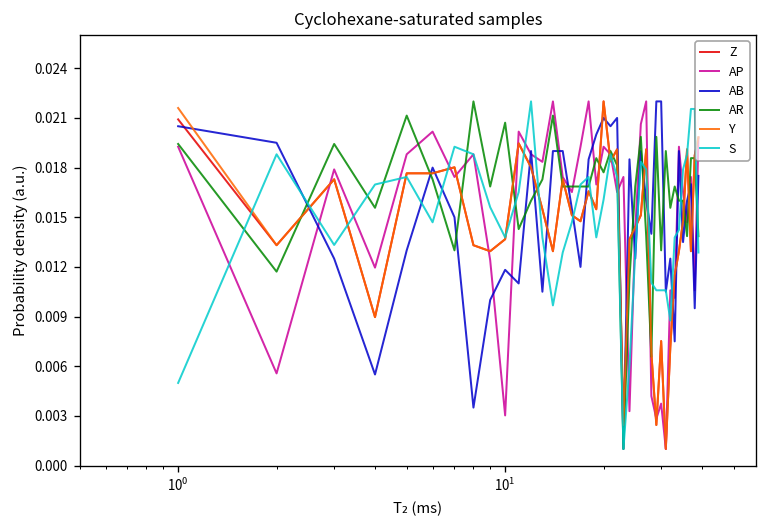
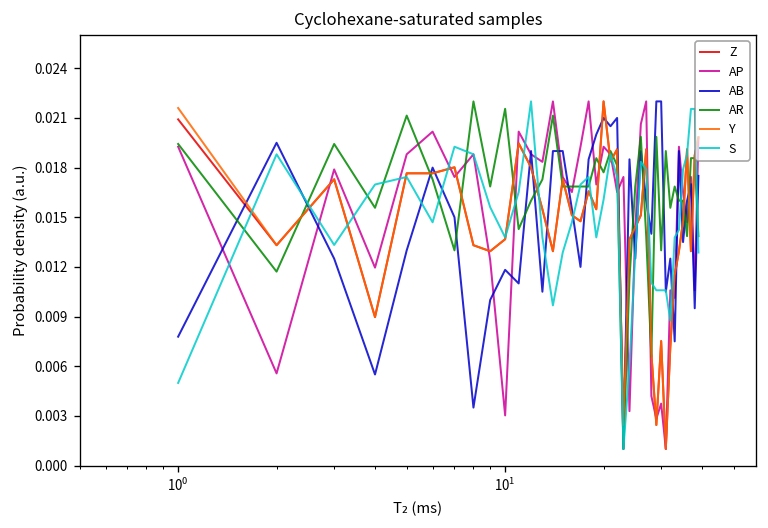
AB, 10^0: 0.0205 -> 0.0078
AR, 10^1: 0.0207 -> 0.0216
